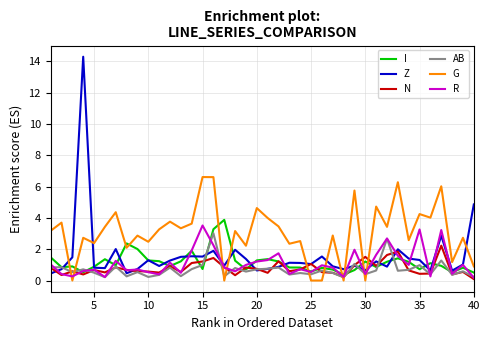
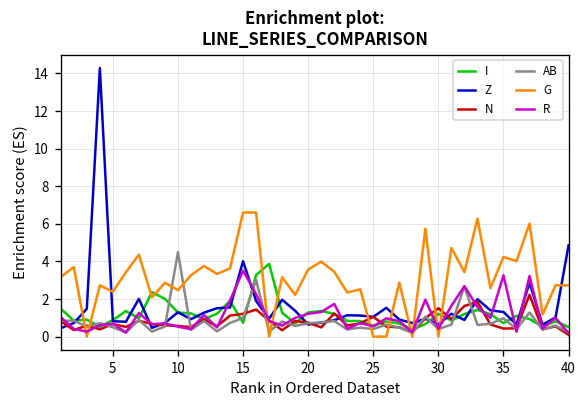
AB, 10: 0.2 -> 4.5
Z, 15: 1.5 -> 4.0
G, 20: 4.6 -> 3.6
G, 40: 0.9 -> 2.7
